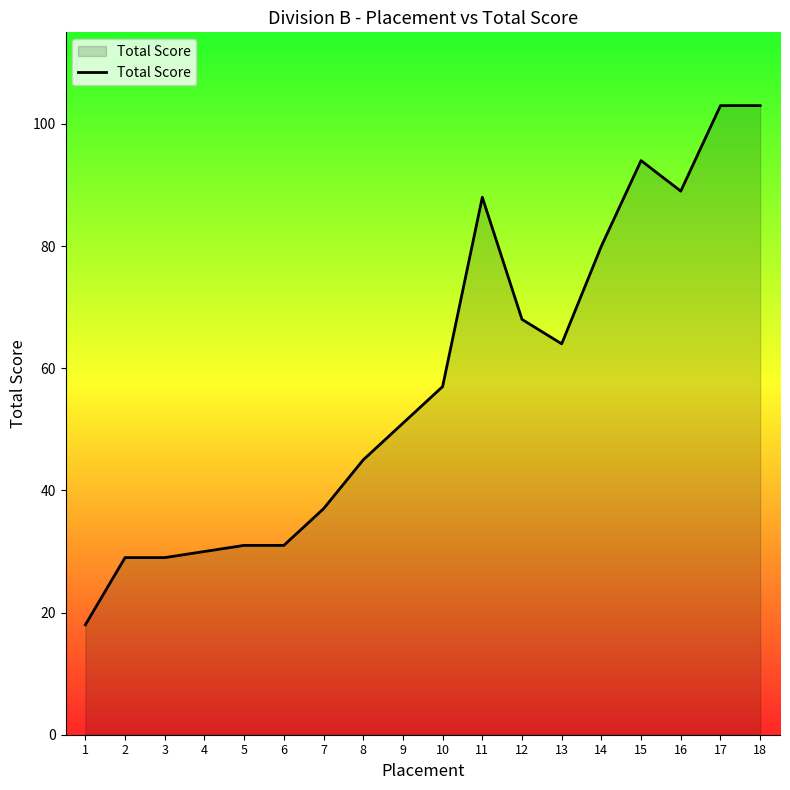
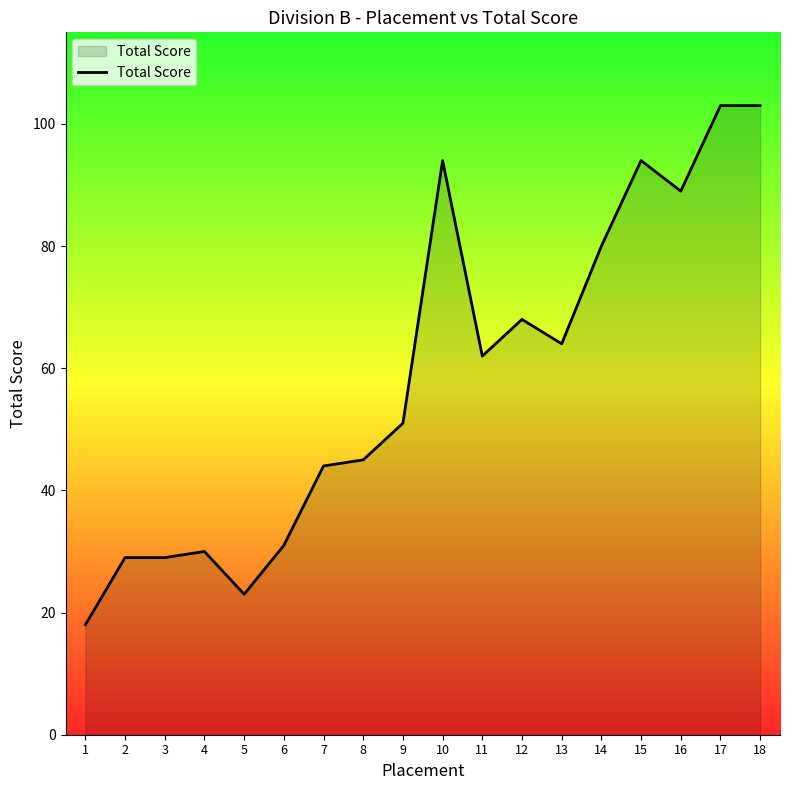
5: 31 -> 23
7: 37 -> 44
10: 57 -> 94
11: 88 -> 62
